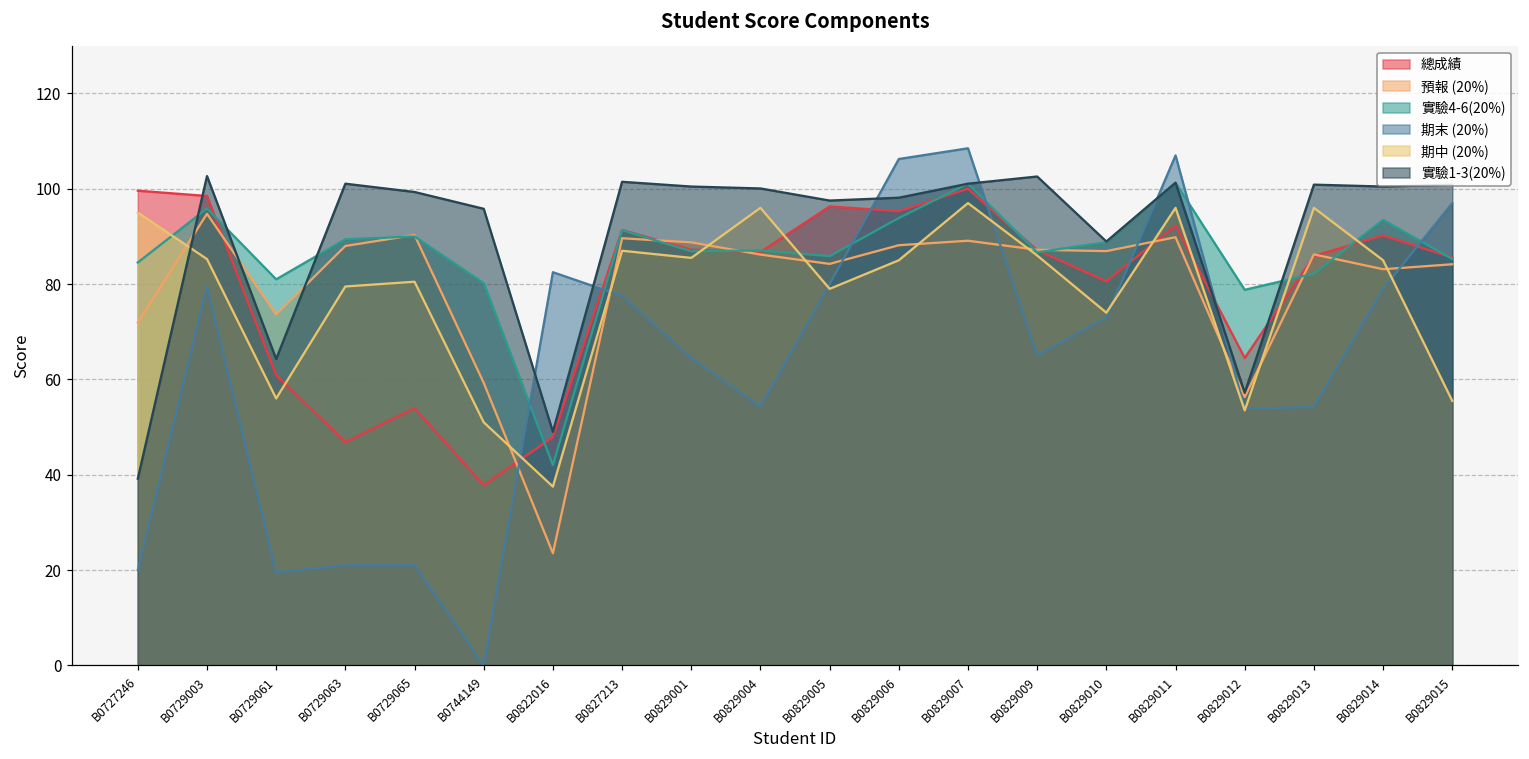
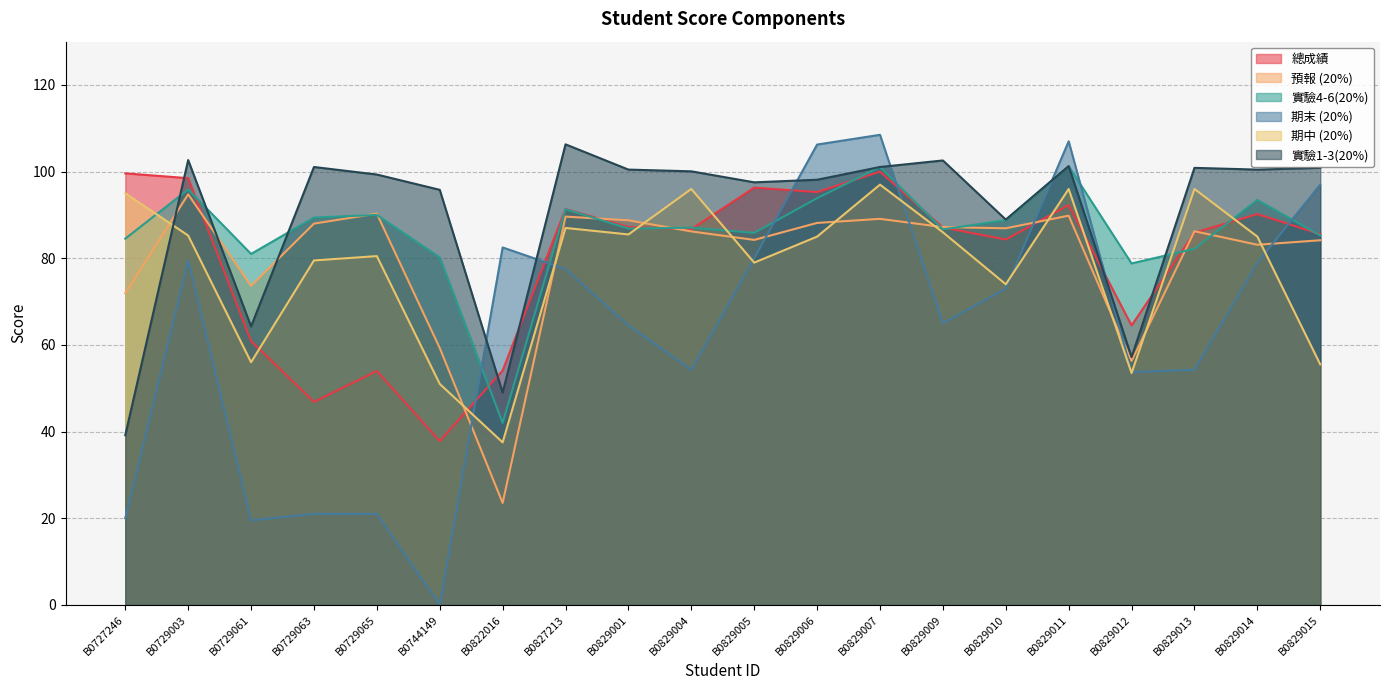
總成績, B0822016: 48 -> 54
實驗1-3(20%), B0827213: 101 -> 106
總成績, B0829010: 81 -> 84
